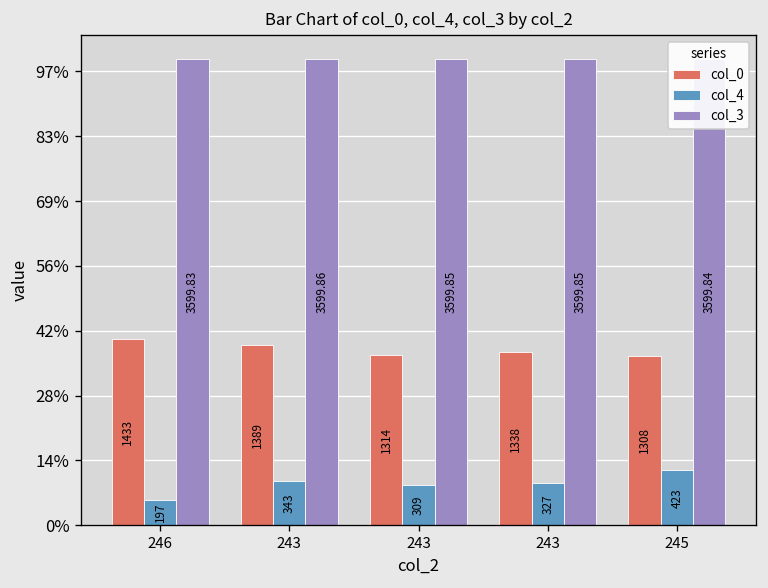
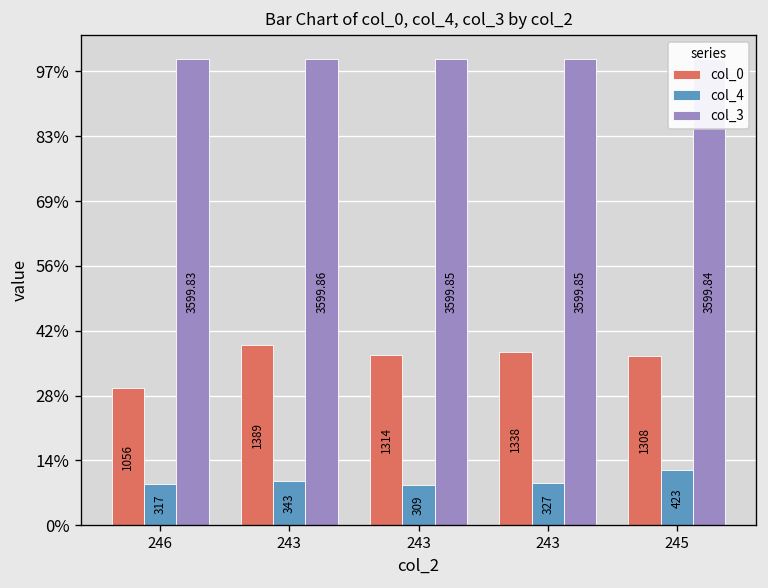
col_0, 246: 1433 -> 1056
col_4, 246: 197 -> 317
